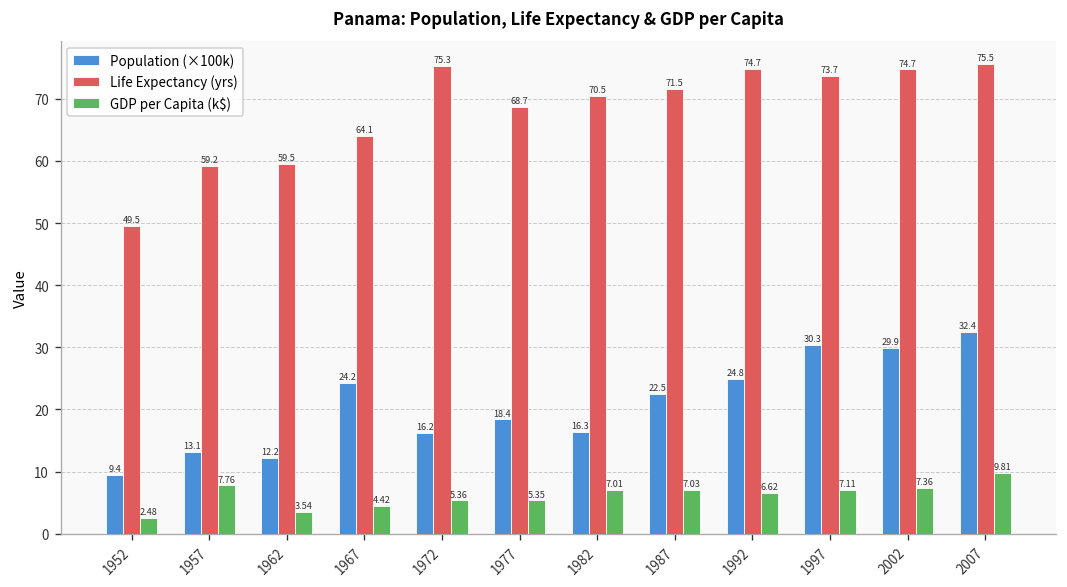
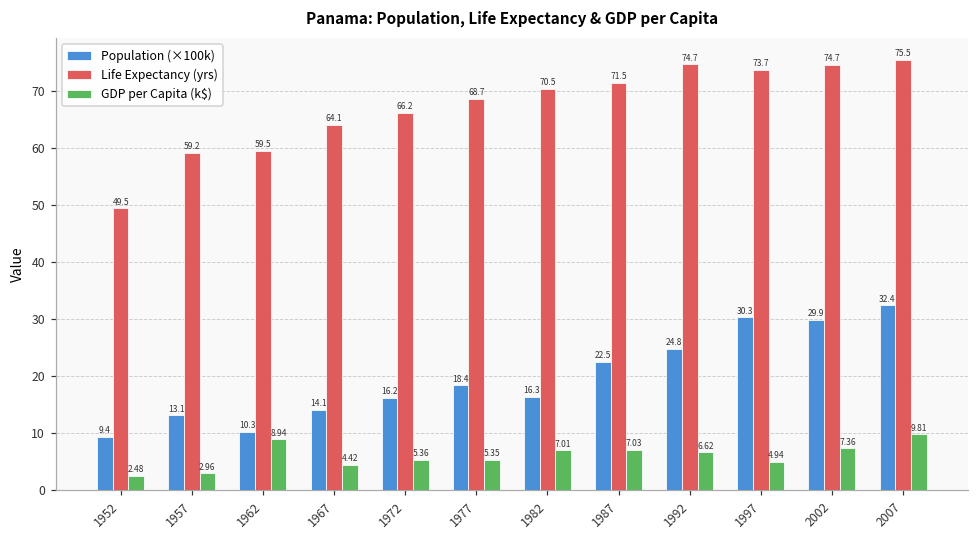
GDP per Capita (k$), 1957: 7.76 -> 2.96
Population (×100k), 1962: 12.2 -> 10.3
GDP per Capita (k$), 1962: 3.54 -> 8.94
Population (×100k), 1967: 24.2 -> 14.1
Life Expectancy (yrs), 1972: 75.3 -> 66.2
GDP per Capita (k$), 1997: 7.11 -> 4.94
